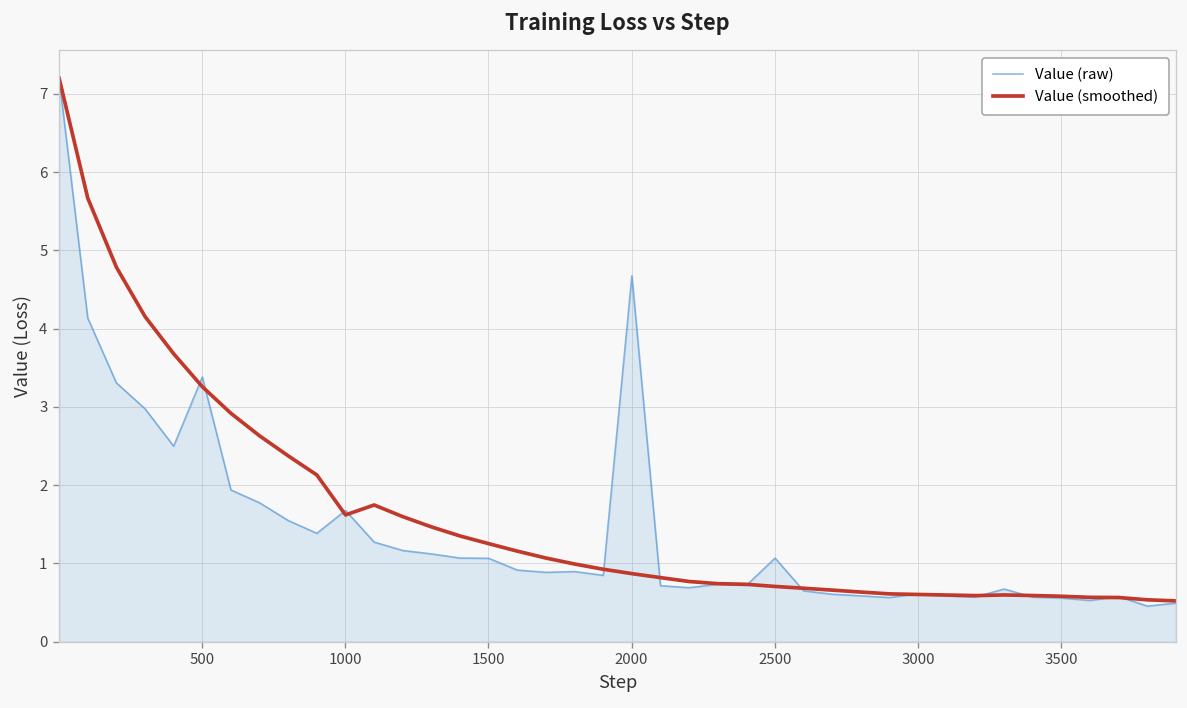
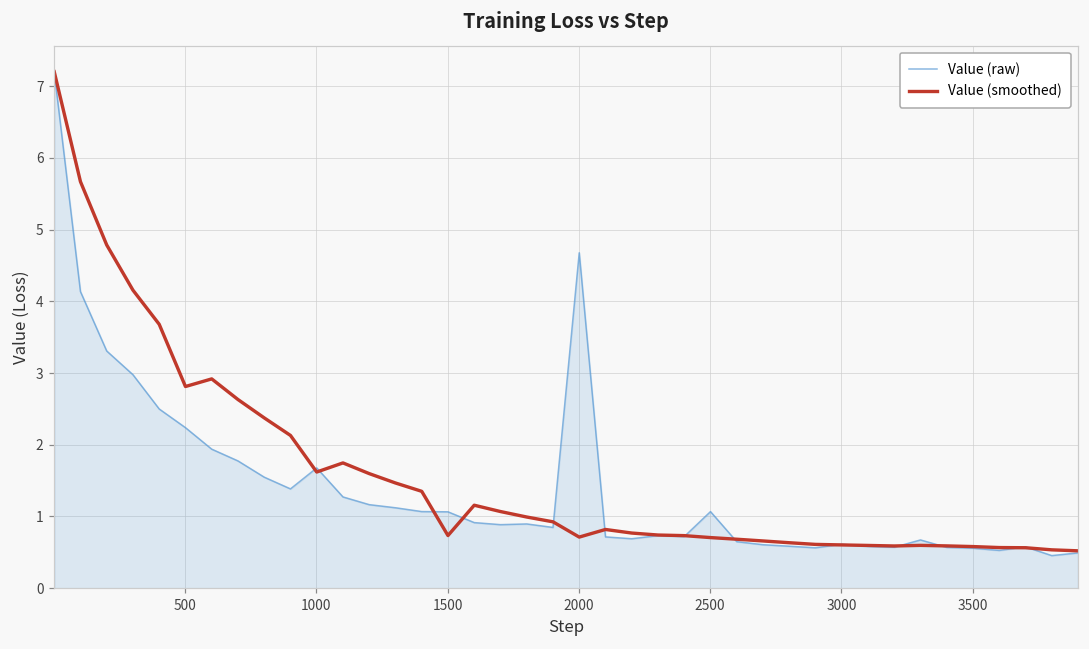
Value (raw), 500: 3.4 -> 2.2
Value (smoothed), 500: 3.3 -> 2.8
Value (smoothed), 1500: 1.3 -> 0.7
Value (smoothed), 2000: 0.9 -> 0.7
